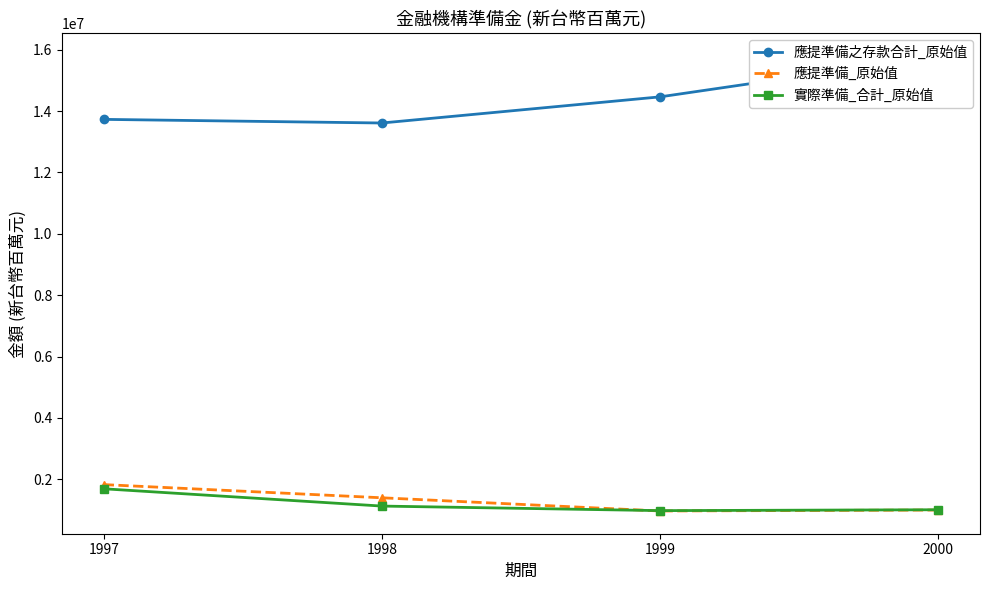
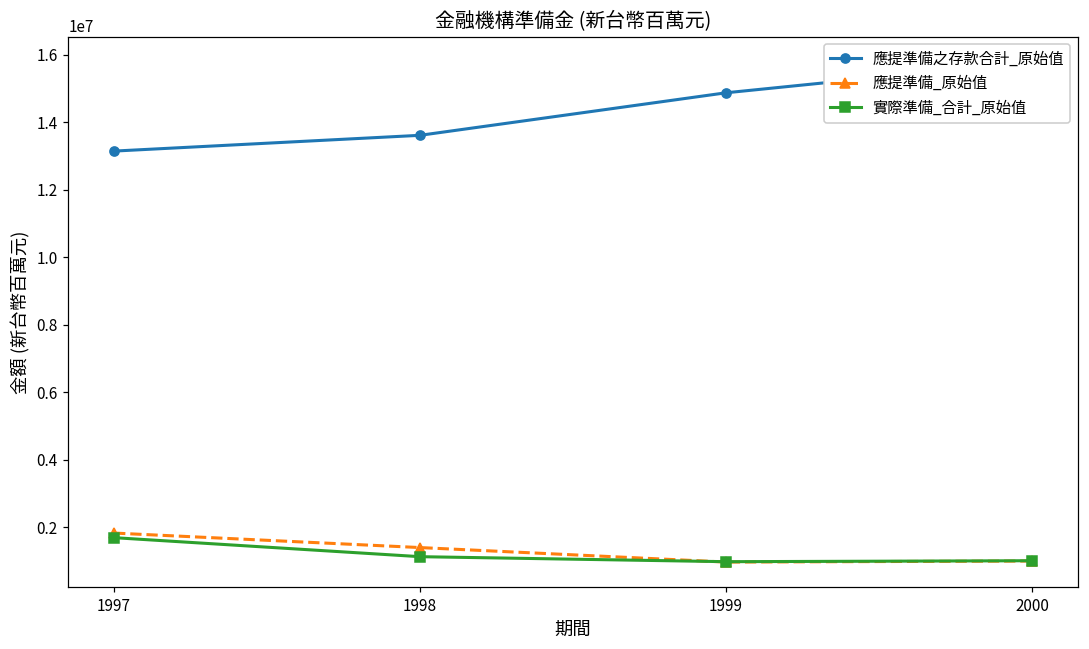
應提準備之存款合計_原始值, 1997: 13700000 -> 13100000
應提準備之存款合計_原始值, 1999: 14500000 -> 14900000
